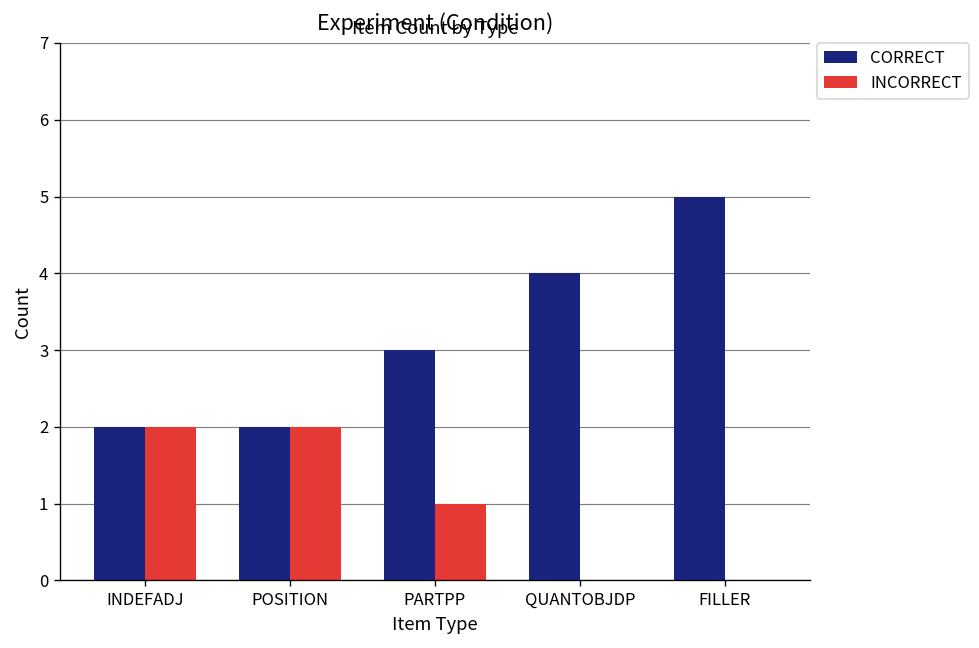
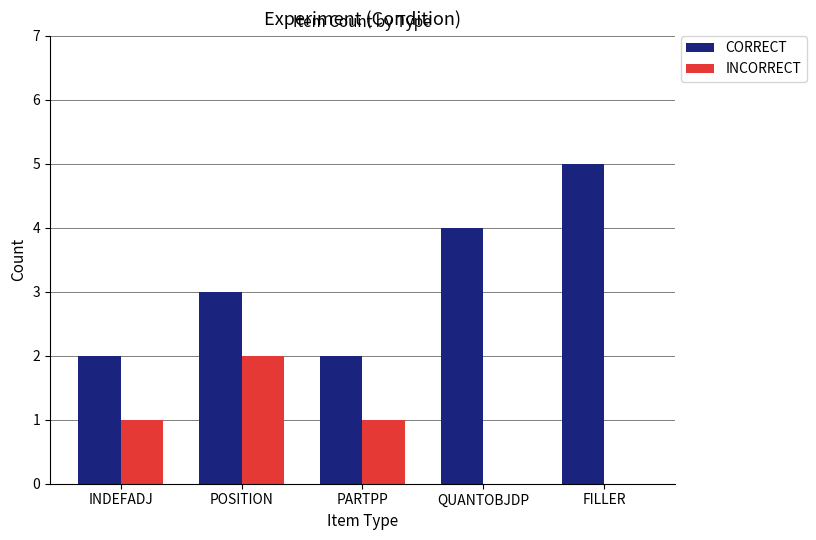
INCORRECT, INDEFADJ: 2 -> 1
CORRECT, POSITION: 2 -> 3
CORRECT, PARTPP: 3 -> 2
